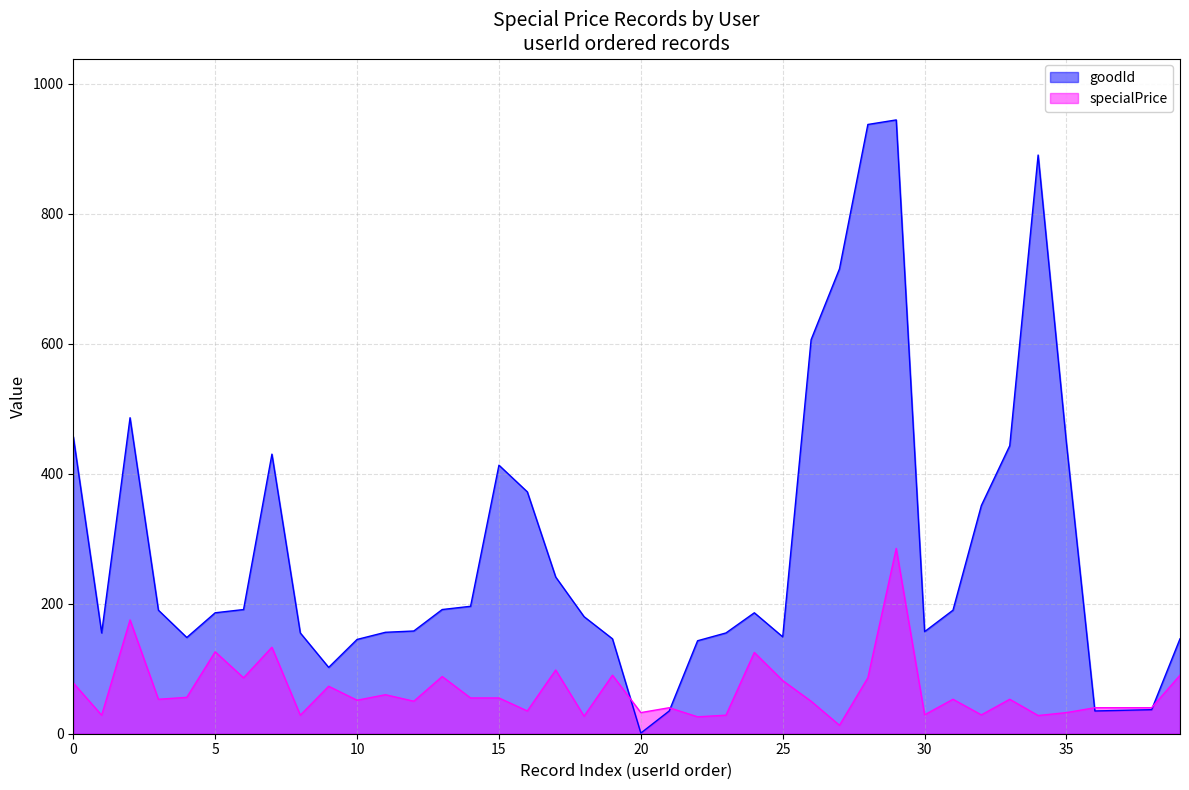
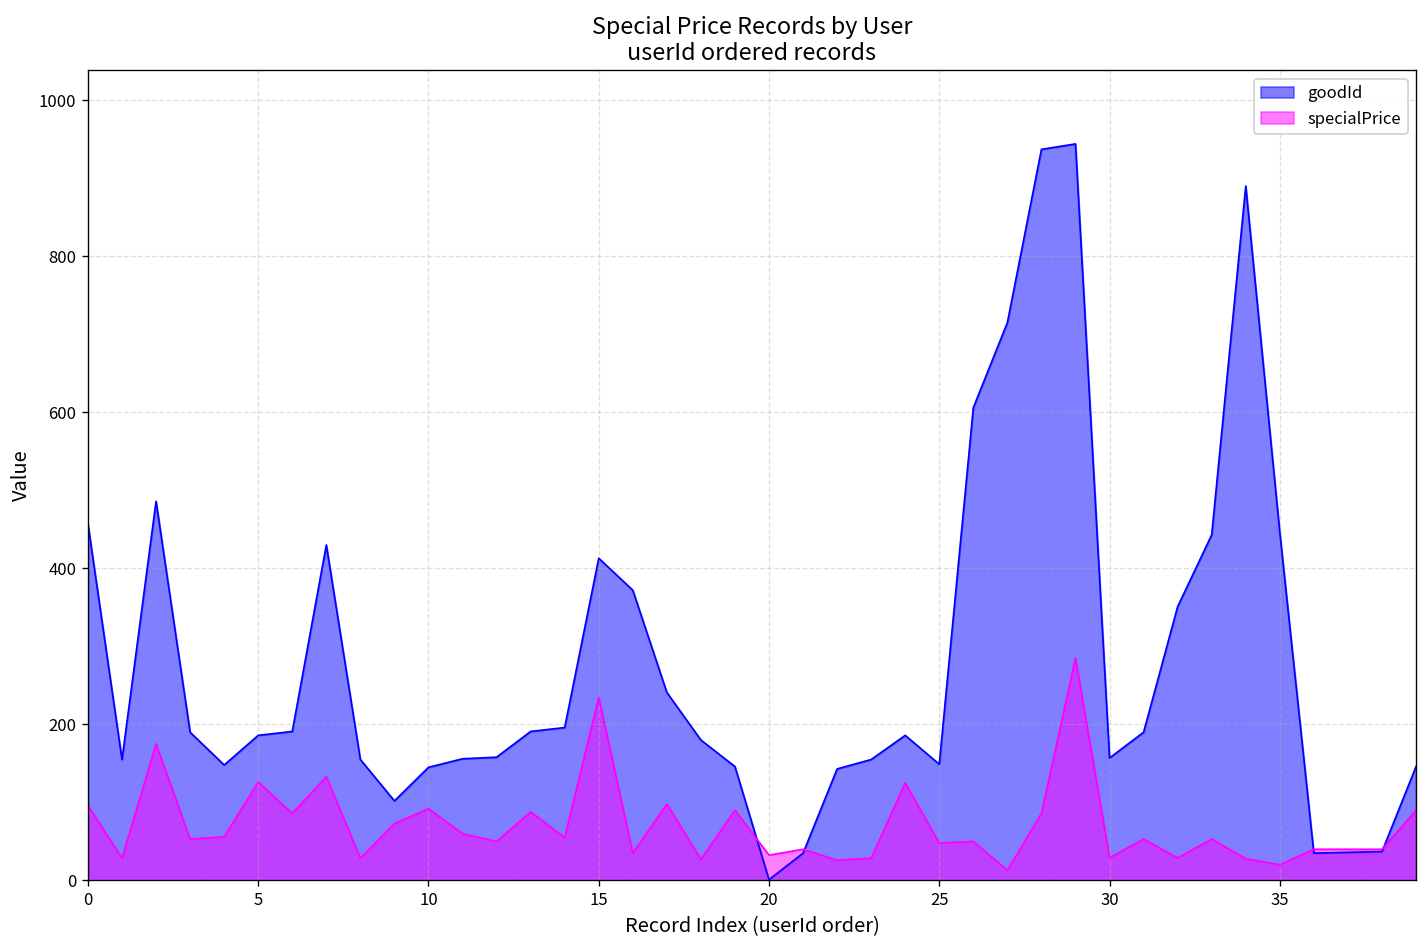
specialPrice, 0: 80 -> 100
specialPrice, 10: 50 -> 90
specialPrice, 15: 60 -> 230
specialPrice, 25: 80 -> 50
specialPrice, 35: 30 -> 20
